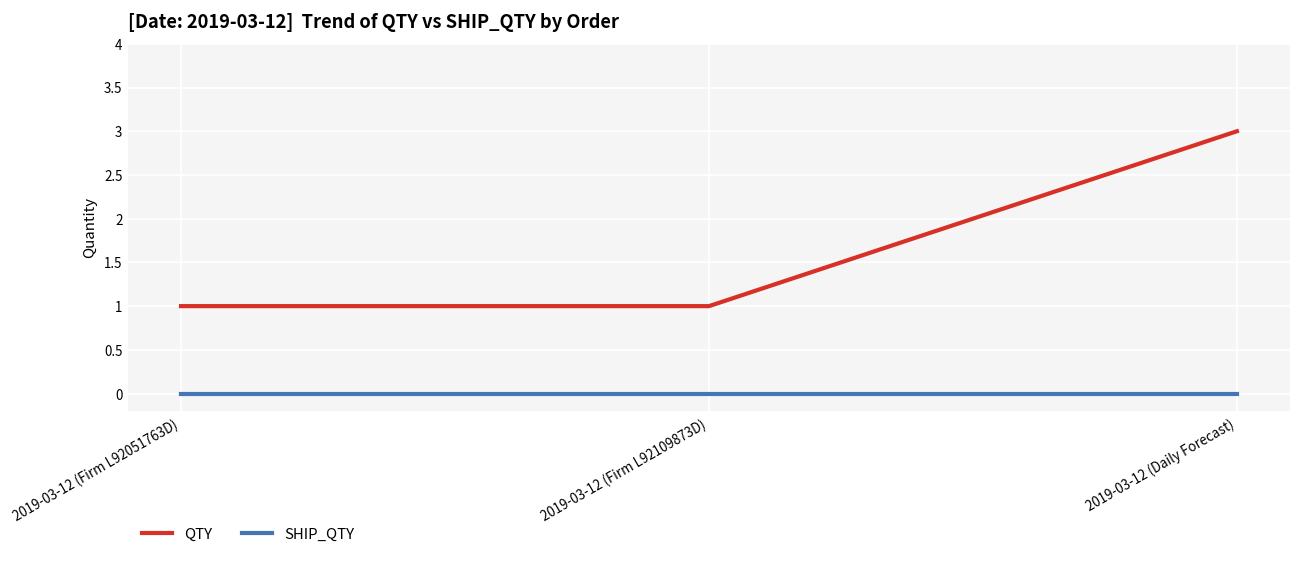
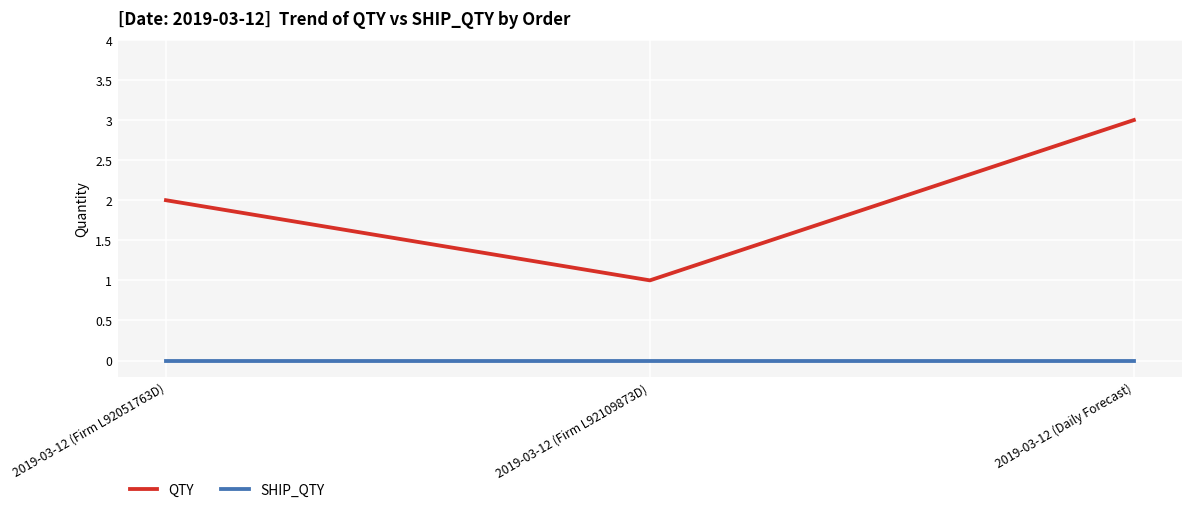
QTY, 2019-03-12 (Firm L92051763D): 1 -> 2
